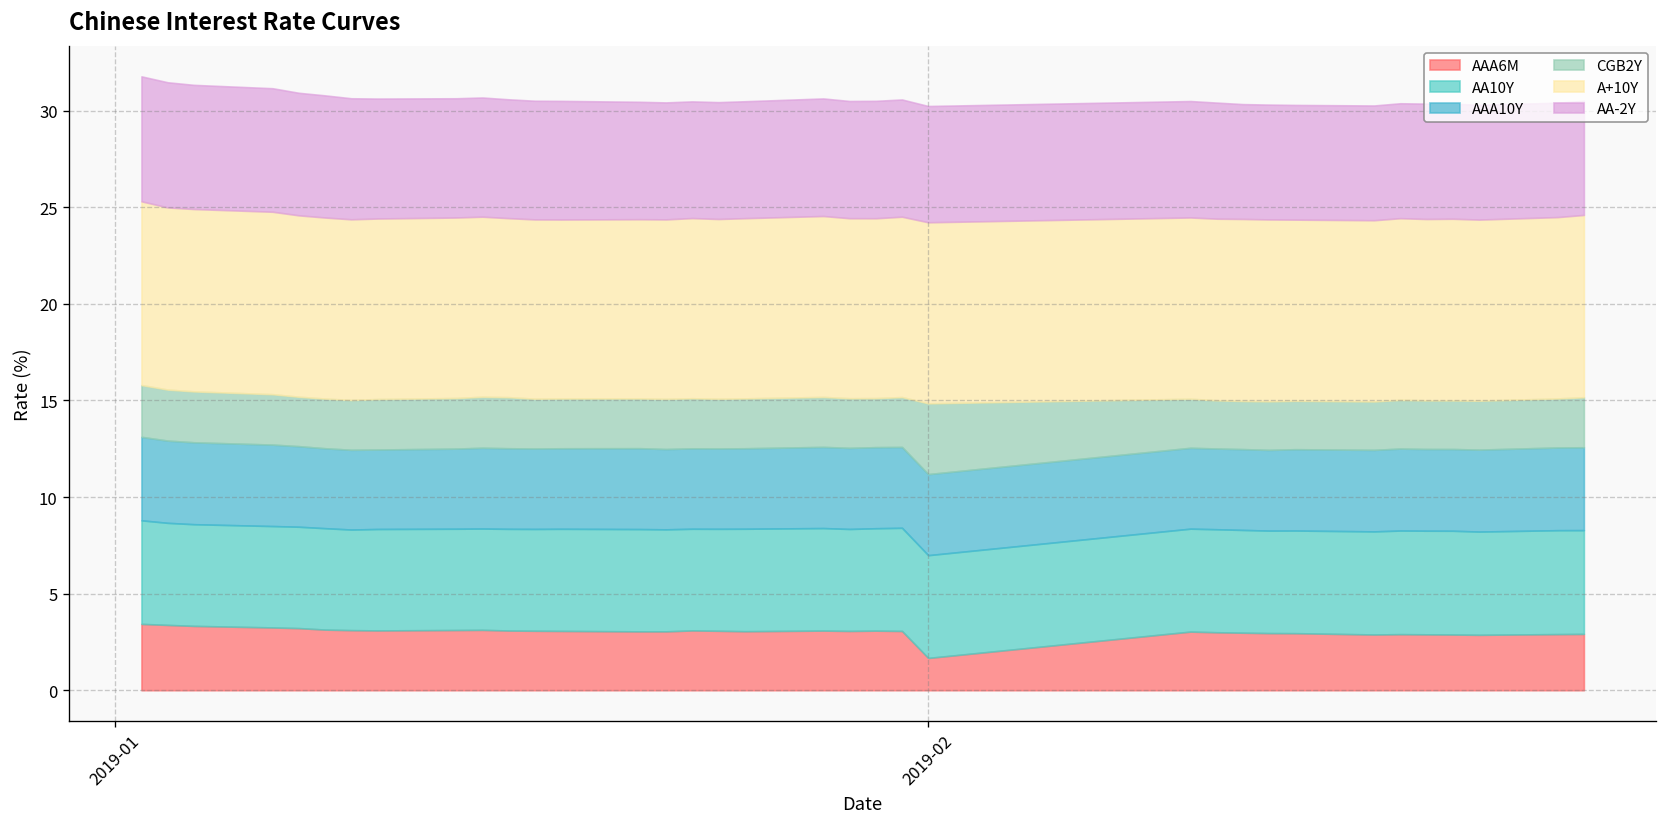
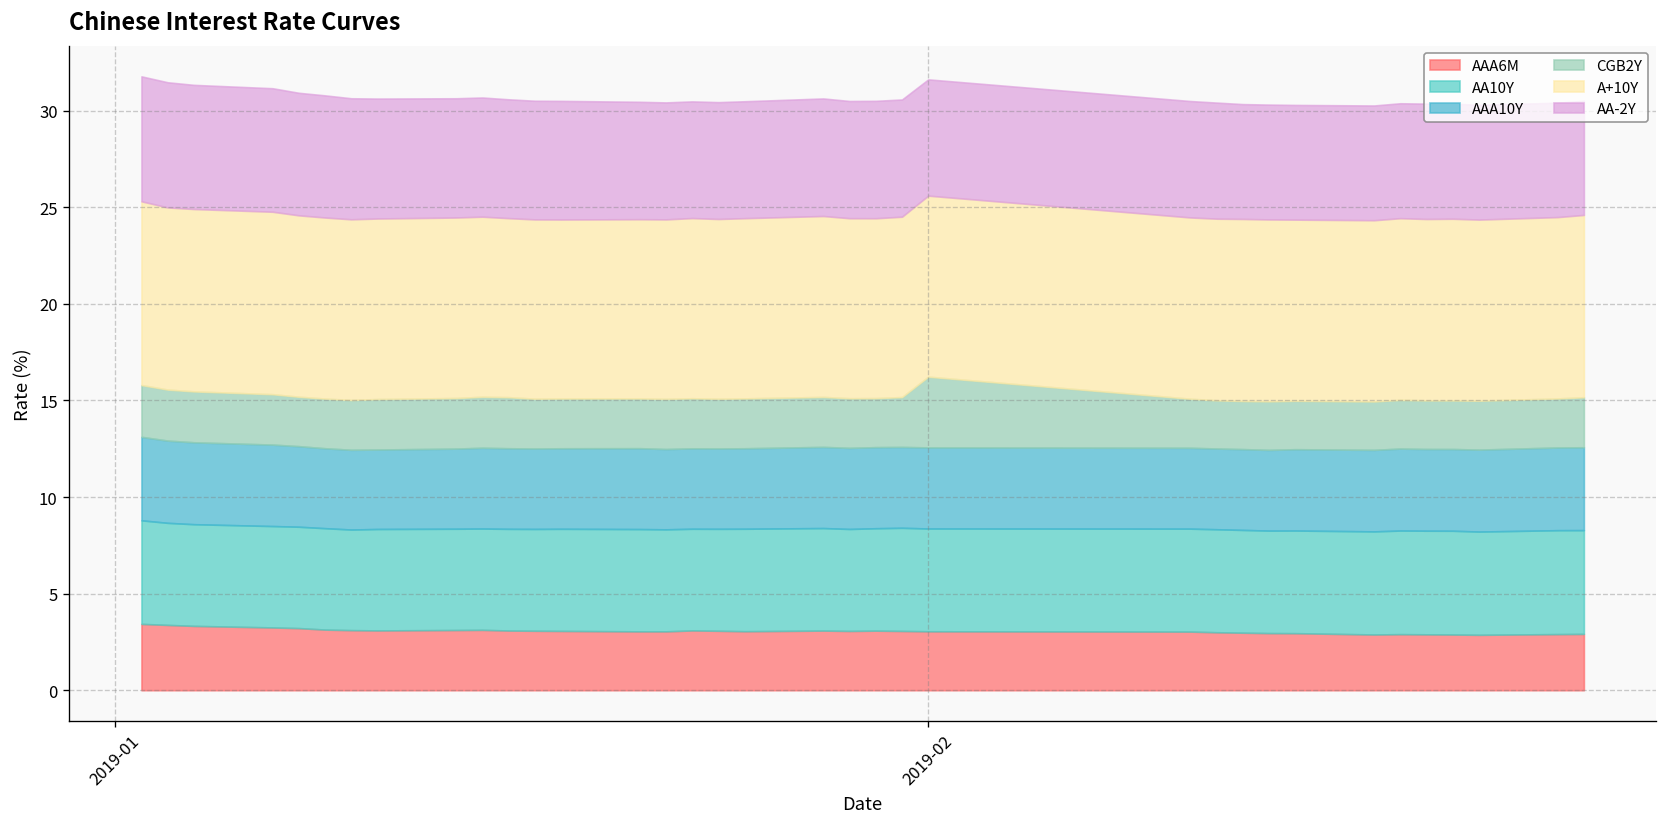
AAA6M, 2019-02: 1.7 -> 3.0
